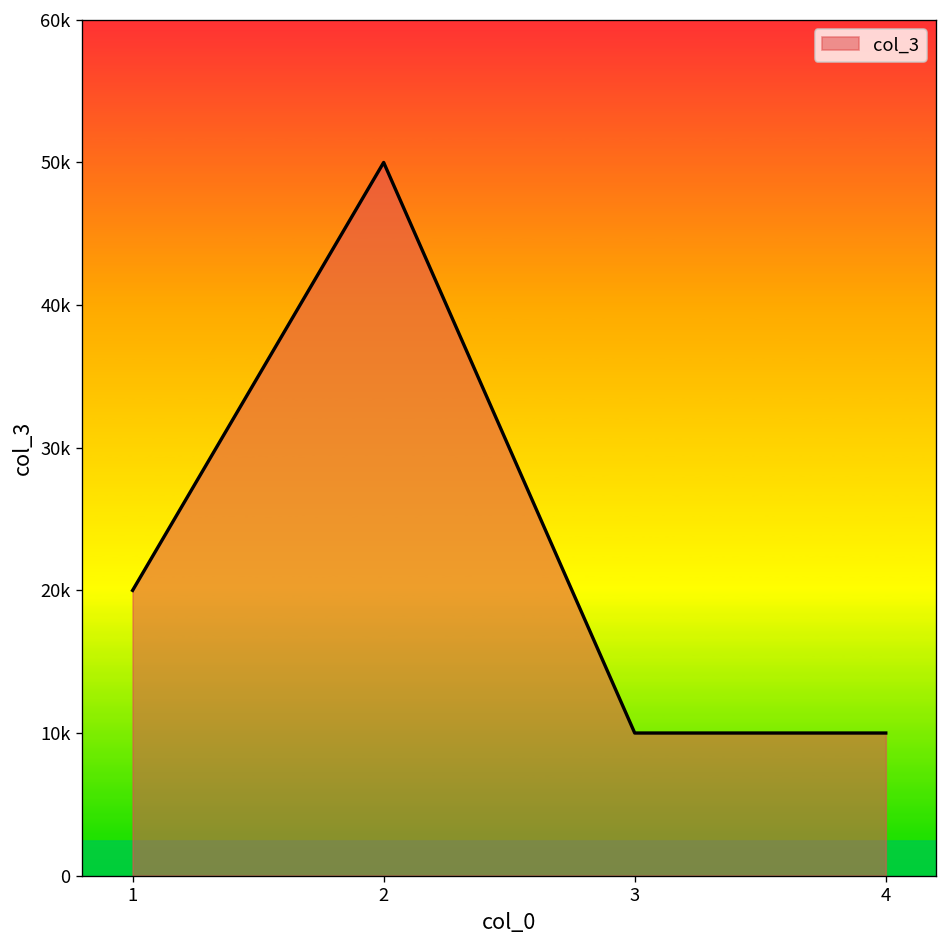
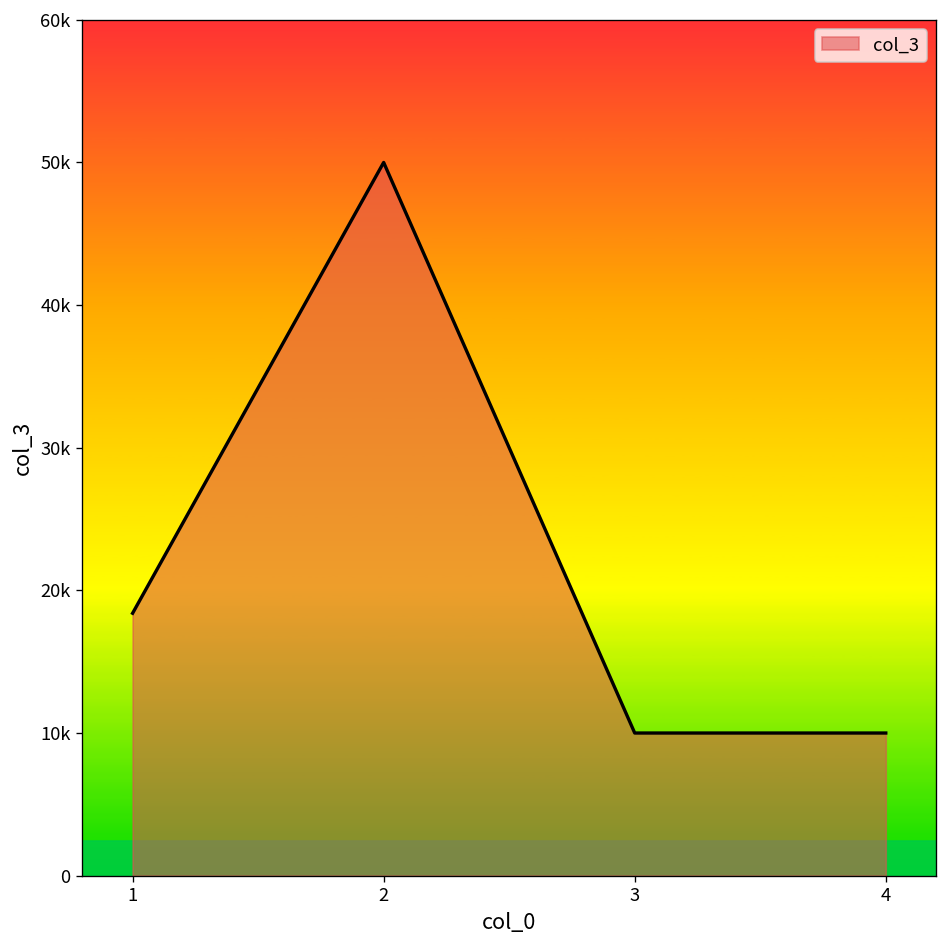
1: 20000 -> 18400
